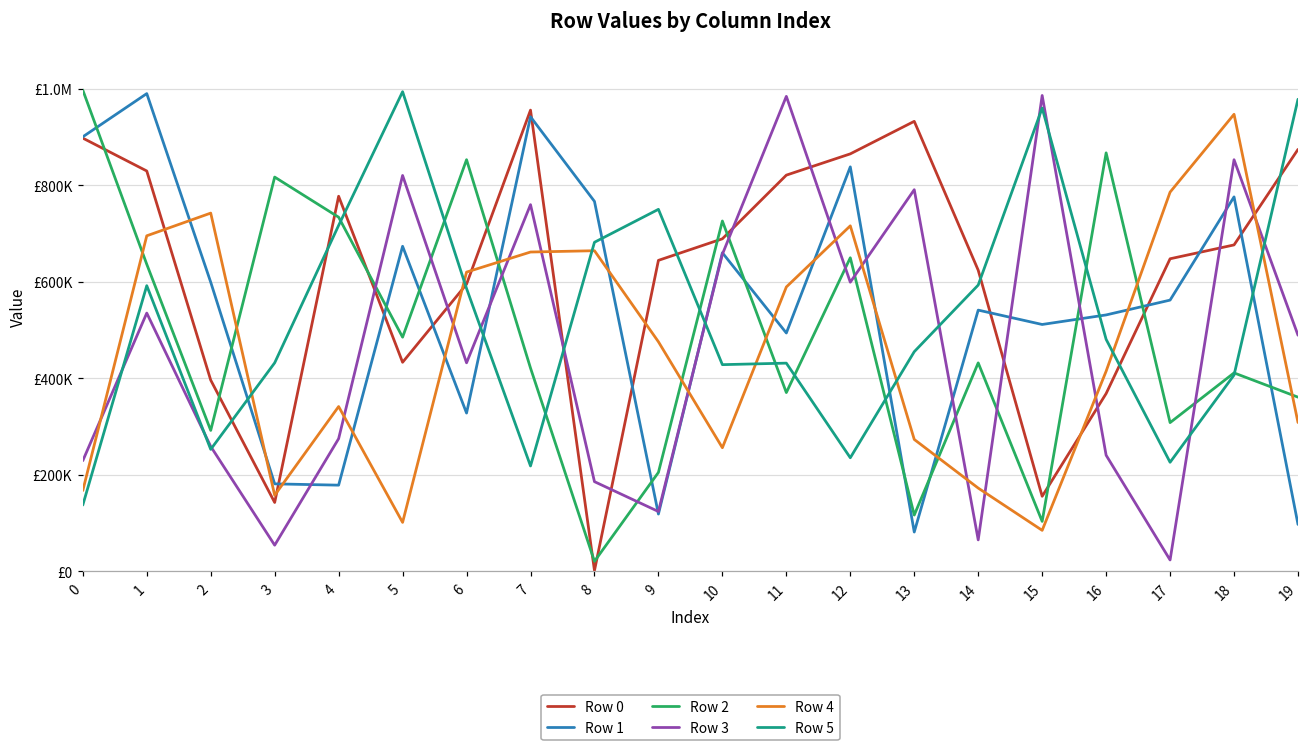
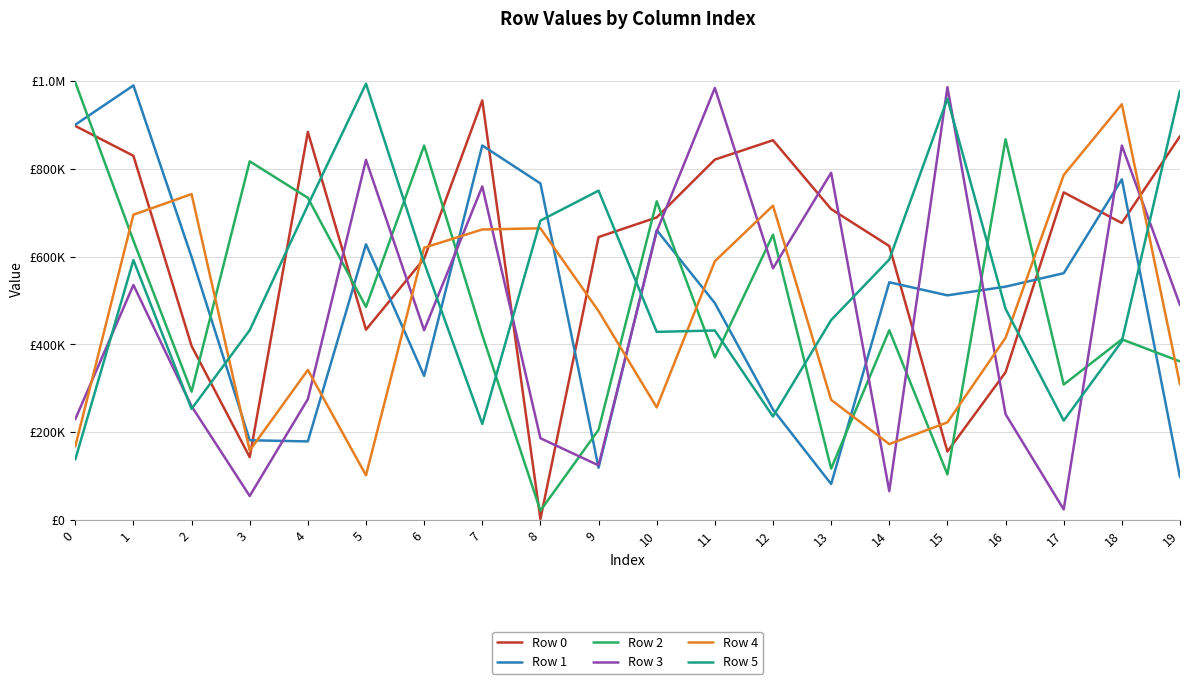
Row 0, 4: £780000 -> £880000
Row 1, 5: £670000 -> £630000
Row 1, 7: £940000 -> £850000
Row 1, 12: £840000 -> £250000
Row 3, 12: £600000 -> £570000
Row 0, 13: £930000 -> £710000
Row 4, 15: £80000 -> £220000
Row 0, 16: £370000 -> £340000
Row 0, 17: £650000 -> £750000
